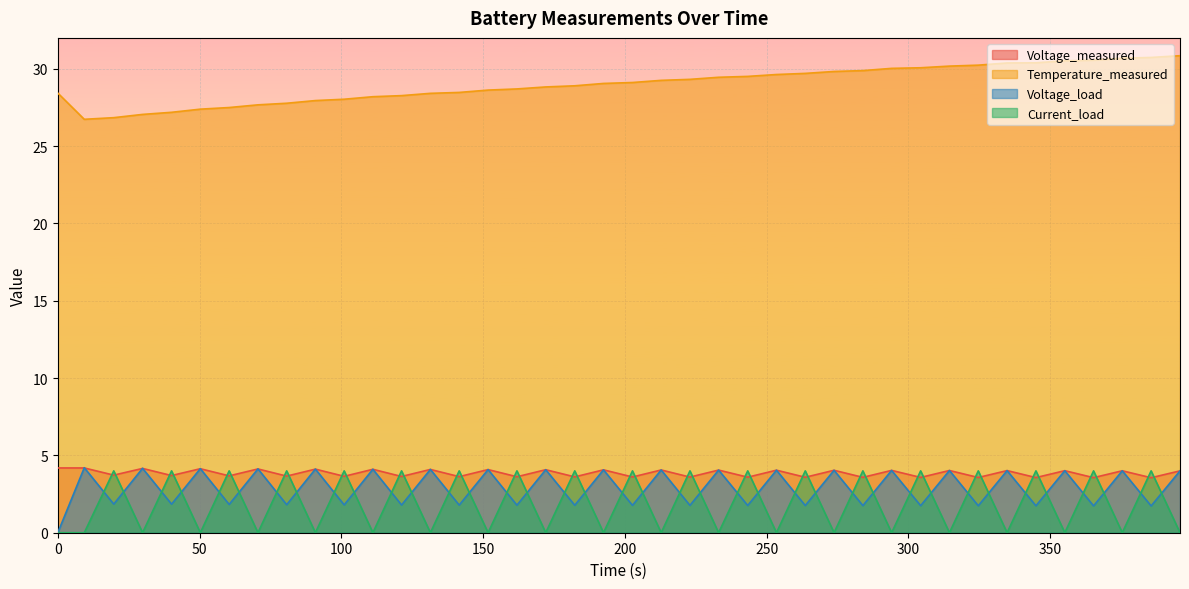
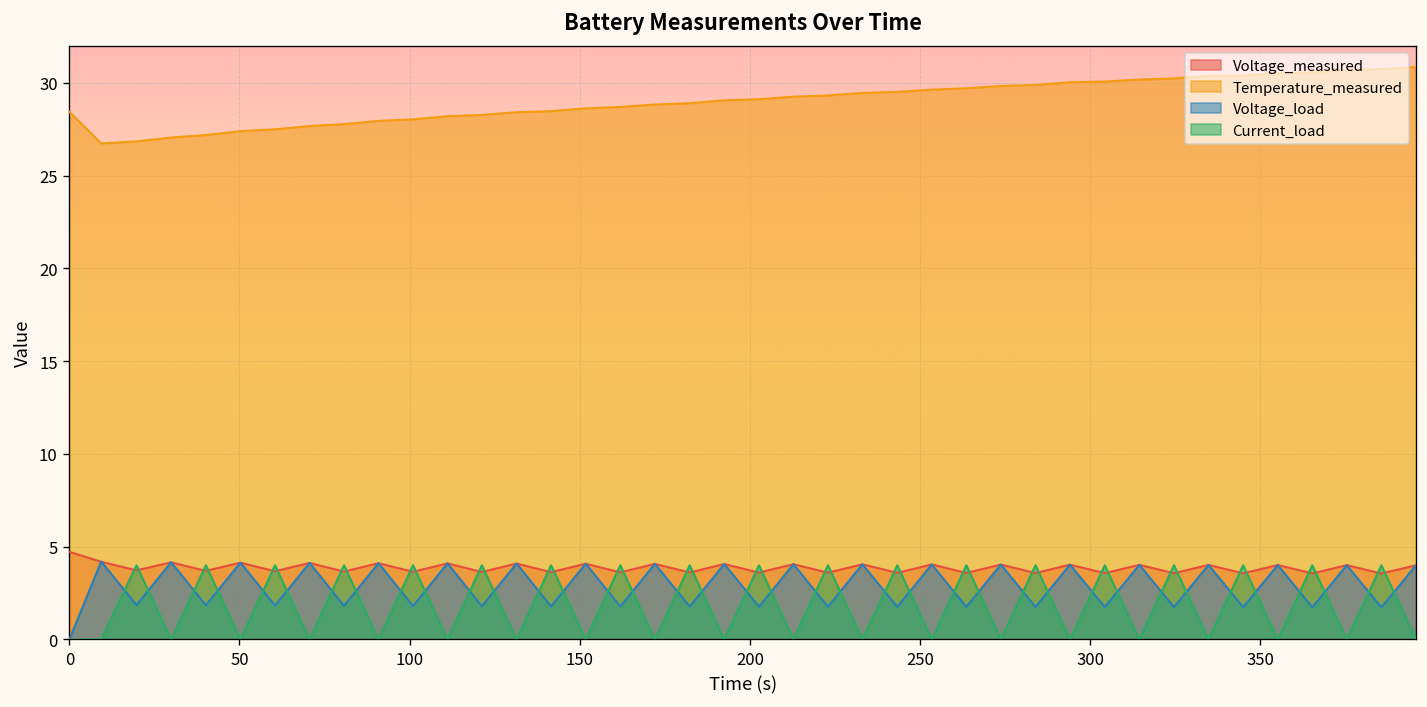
Voltage_measured, 0: 4.2 -> 4.7
